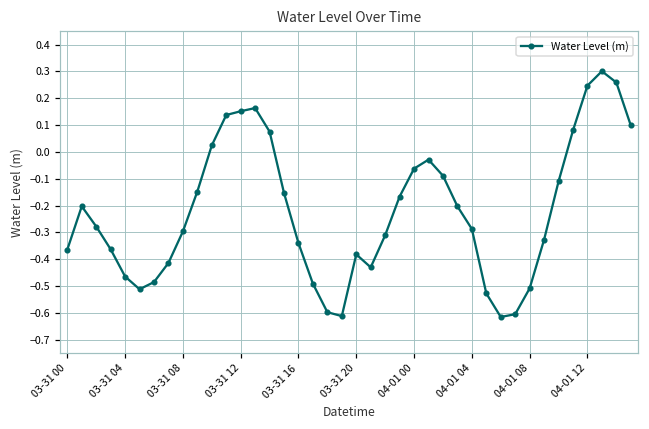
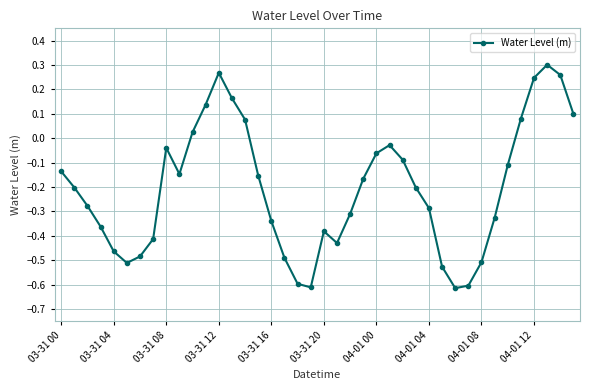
03-31 00: -0.36 -> -0.14
03-31 08: -0.30 -> -0.04
03-31 12: 0.15 -> 0.27
